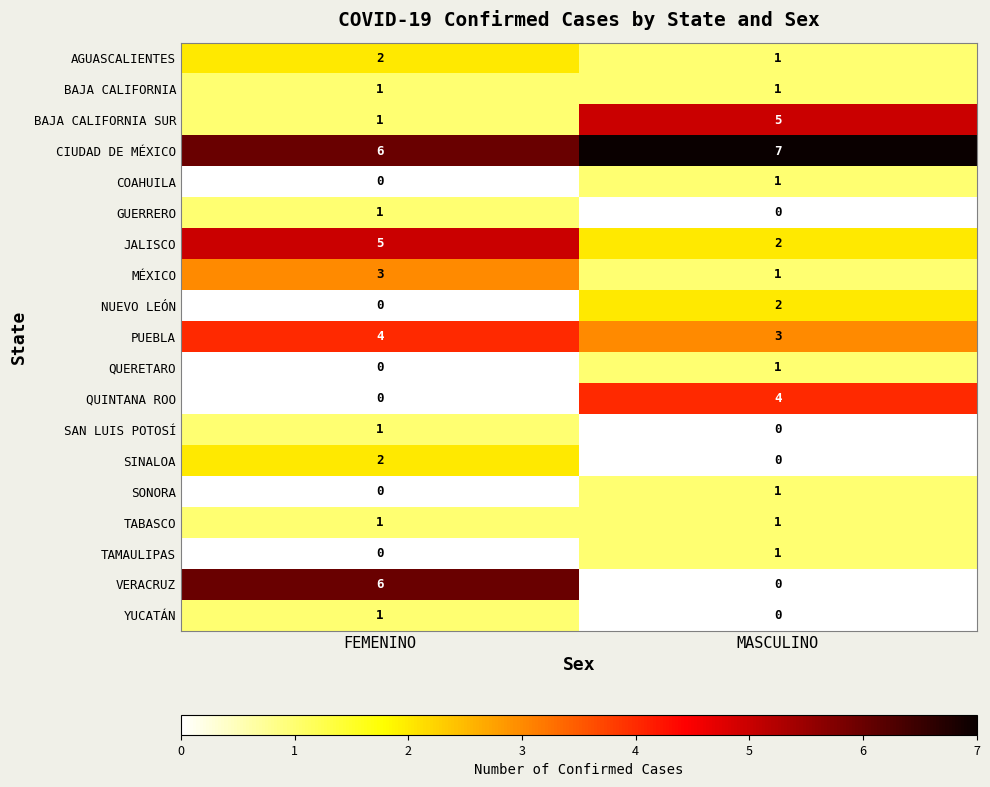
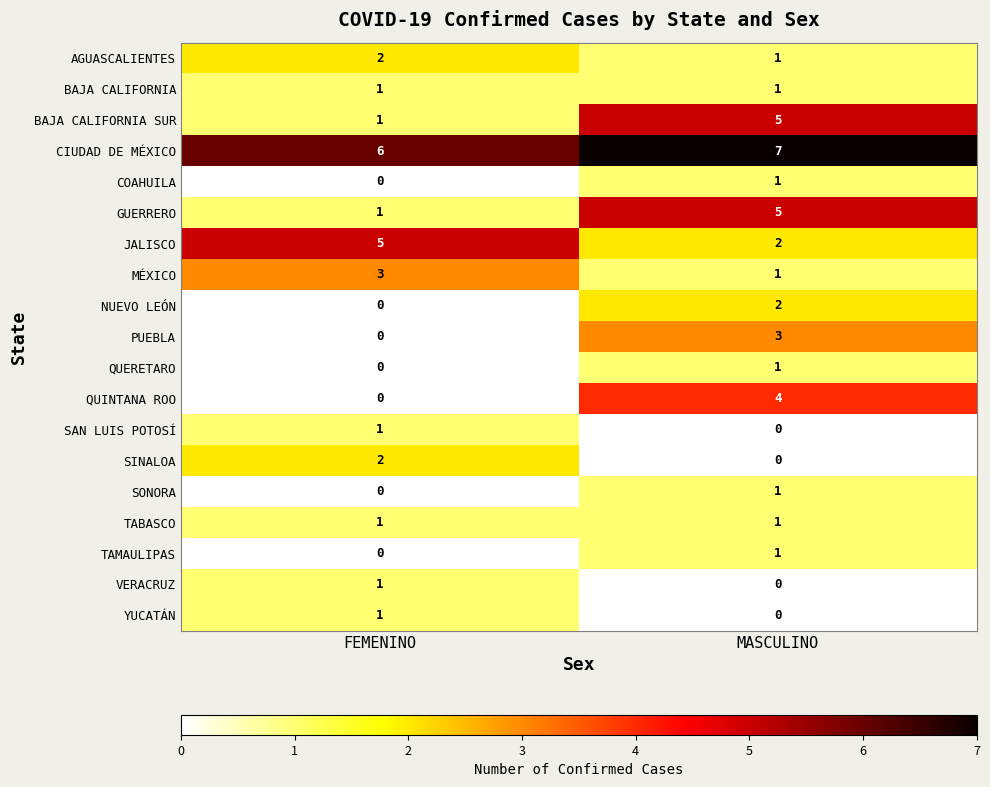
GUERRERO, MASCULINO: 0 -> 5
PUEBLA, FEMENINO: 4 -> 0
VERACRUZ, FEMENINO: 6 -> 1
